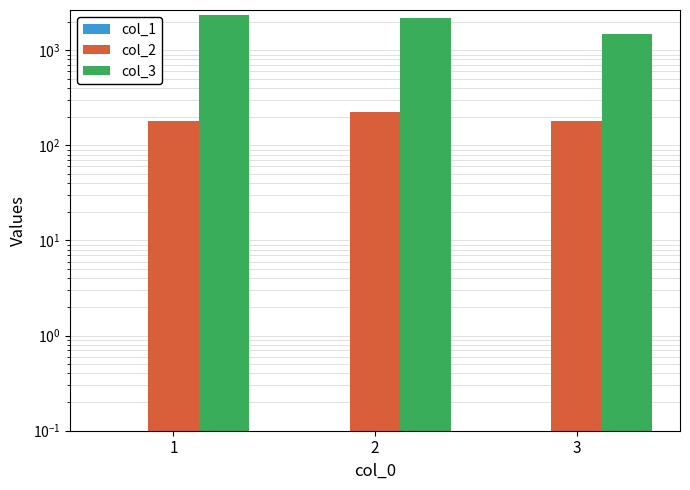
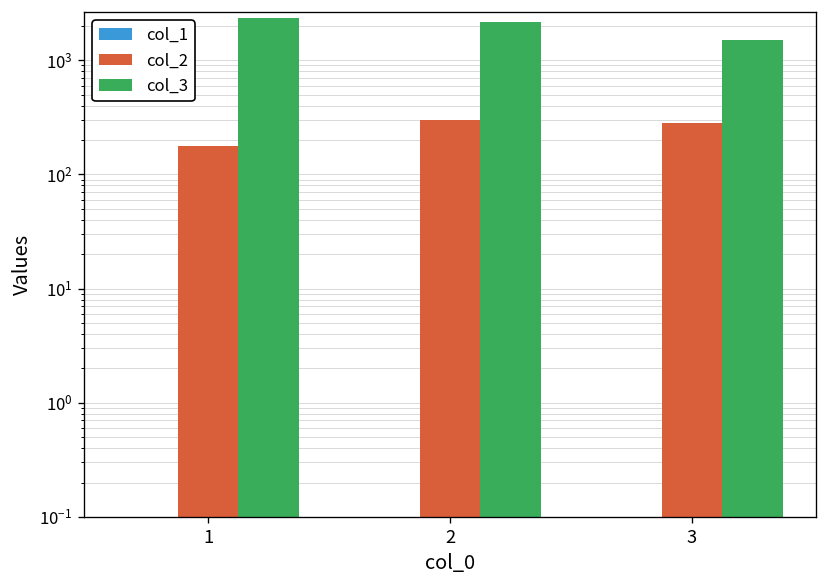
col_2, 2: 230 -> 300
col_2, 3: 180 -> 280
